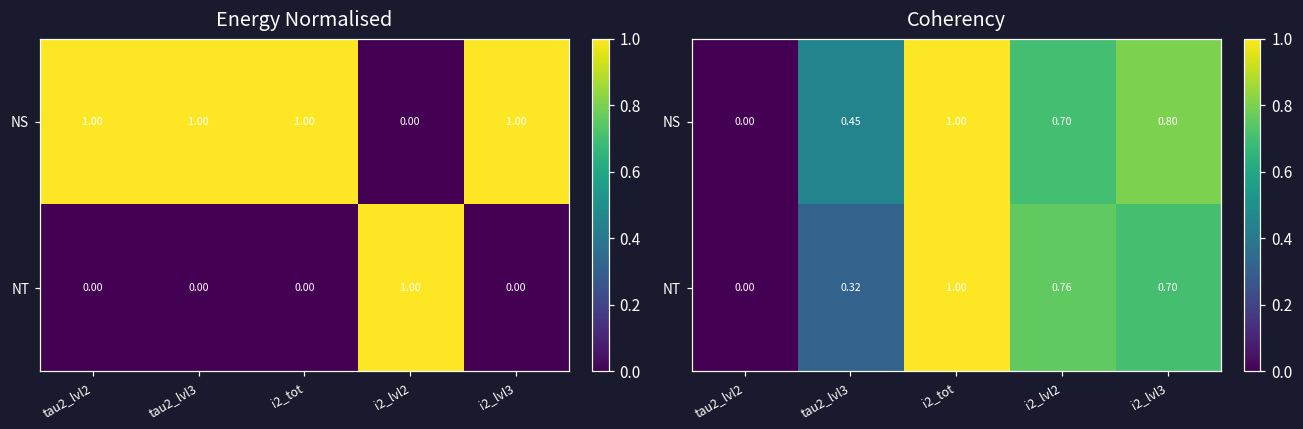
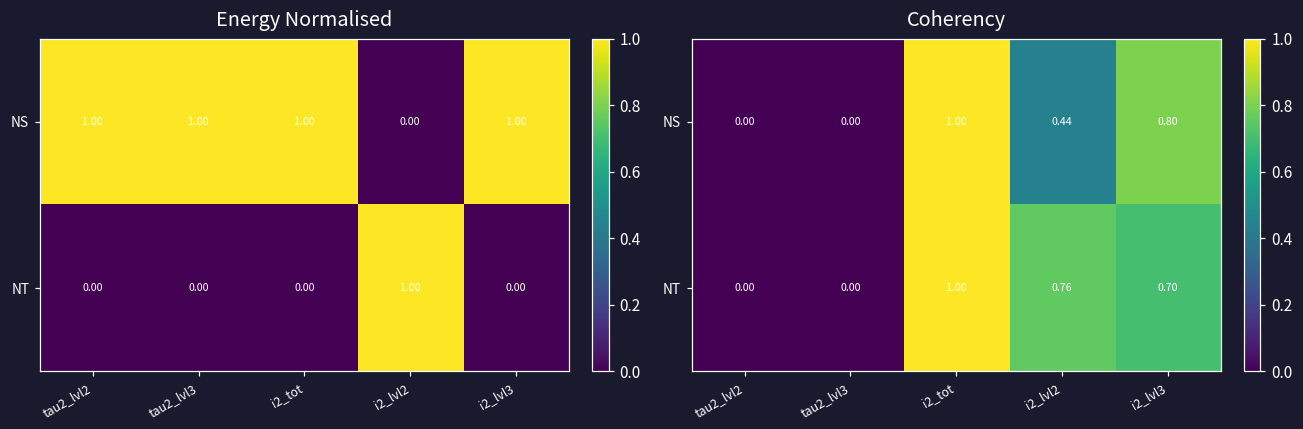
Coherency, NS, tau2_lvl3: 0.45 -> 0.00
Coherency, NS, i2_lvl2: 0.70 -> 0.44
Coherency, NT, tau2_lvl3: 0.32 -> 0.00
